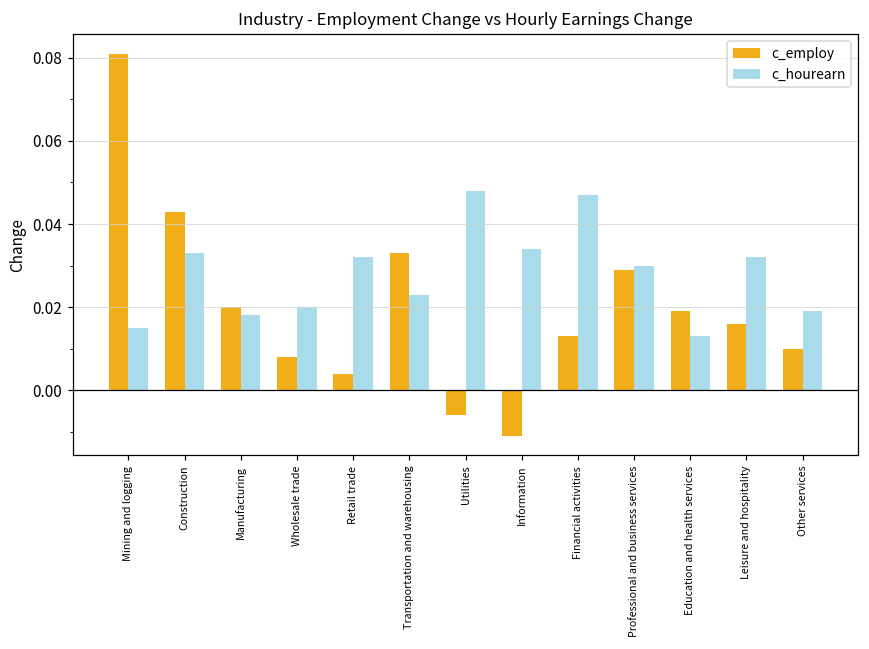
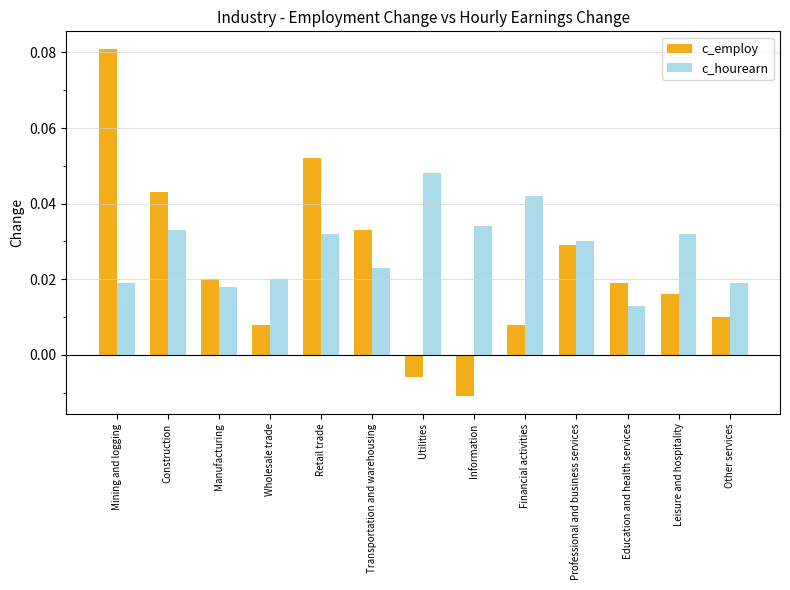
c_hourearn, Mining and logging: 0.015 -> 0.019
c_employ, Retail trade: 0.004 -> 0.052
c_employ, Financial activities: 0.013 -> 0.008
c_hourearn, Financial activities: 0.047 -> 0.042
